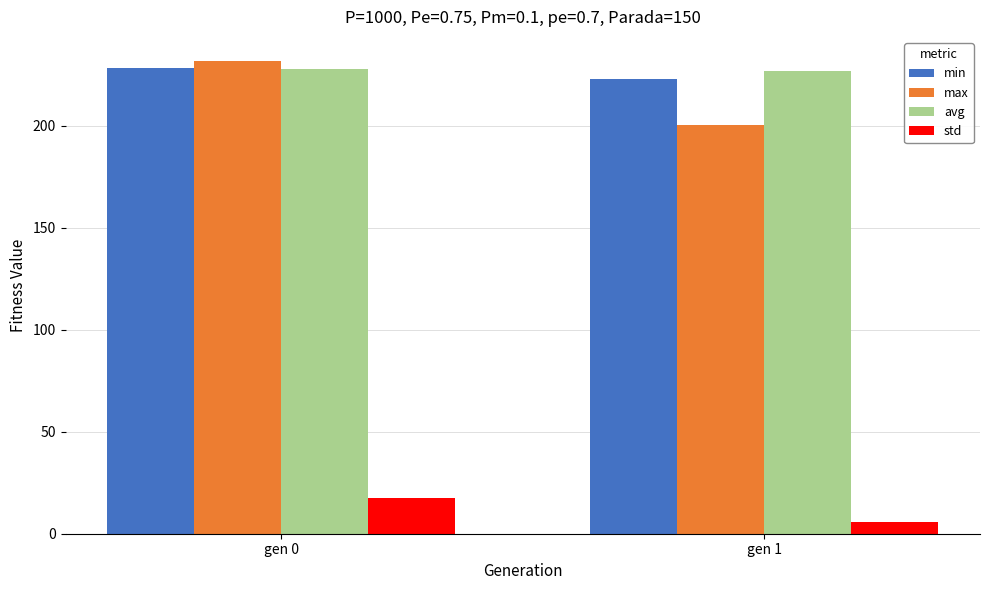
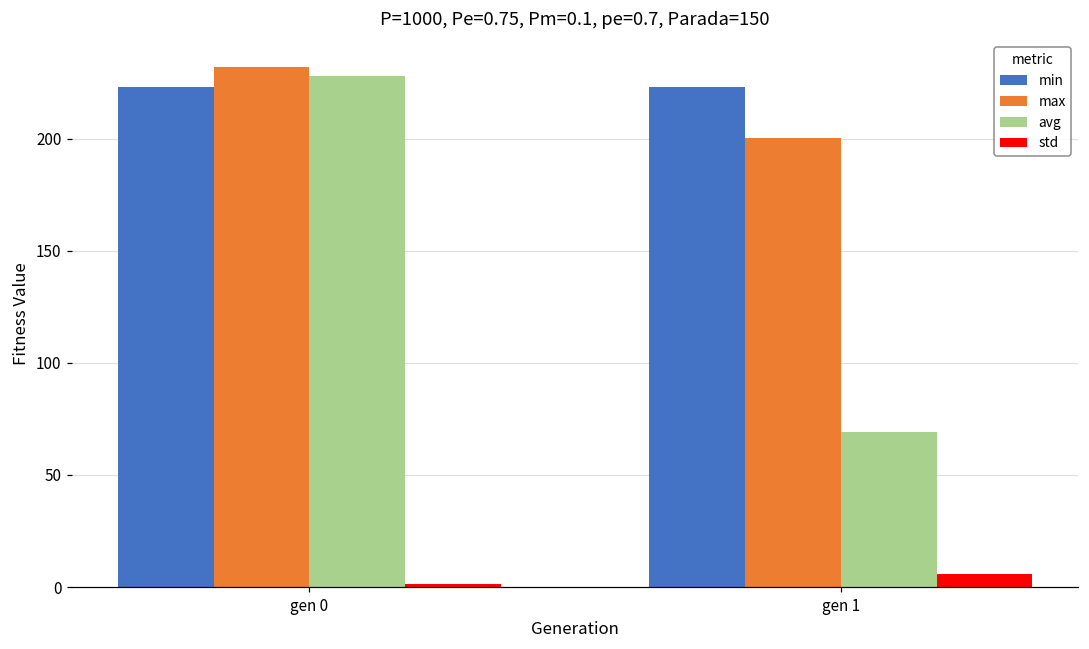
min, gen 0: 228 -> 223
std, gen 0: 18 -> 1
avg, gen 1: 227 -> 69
